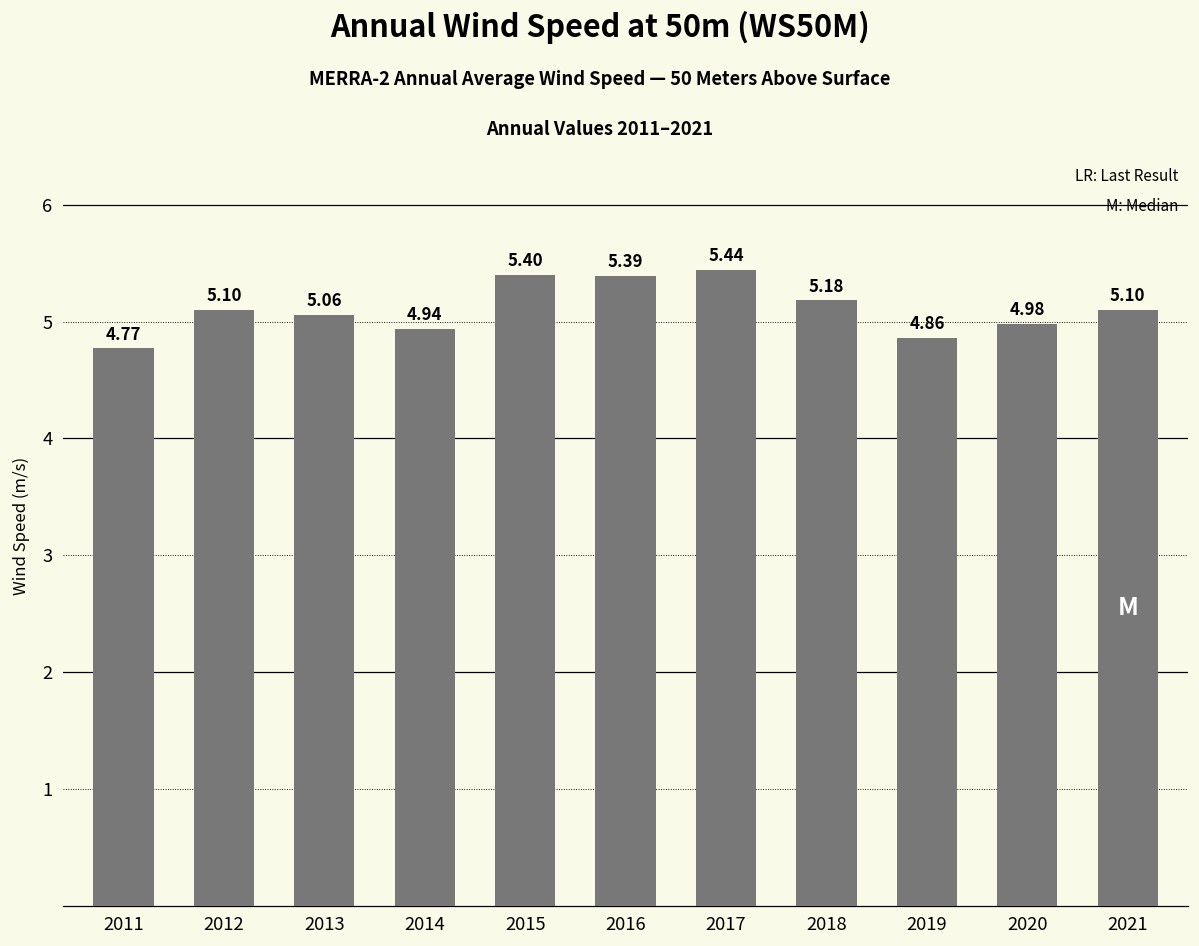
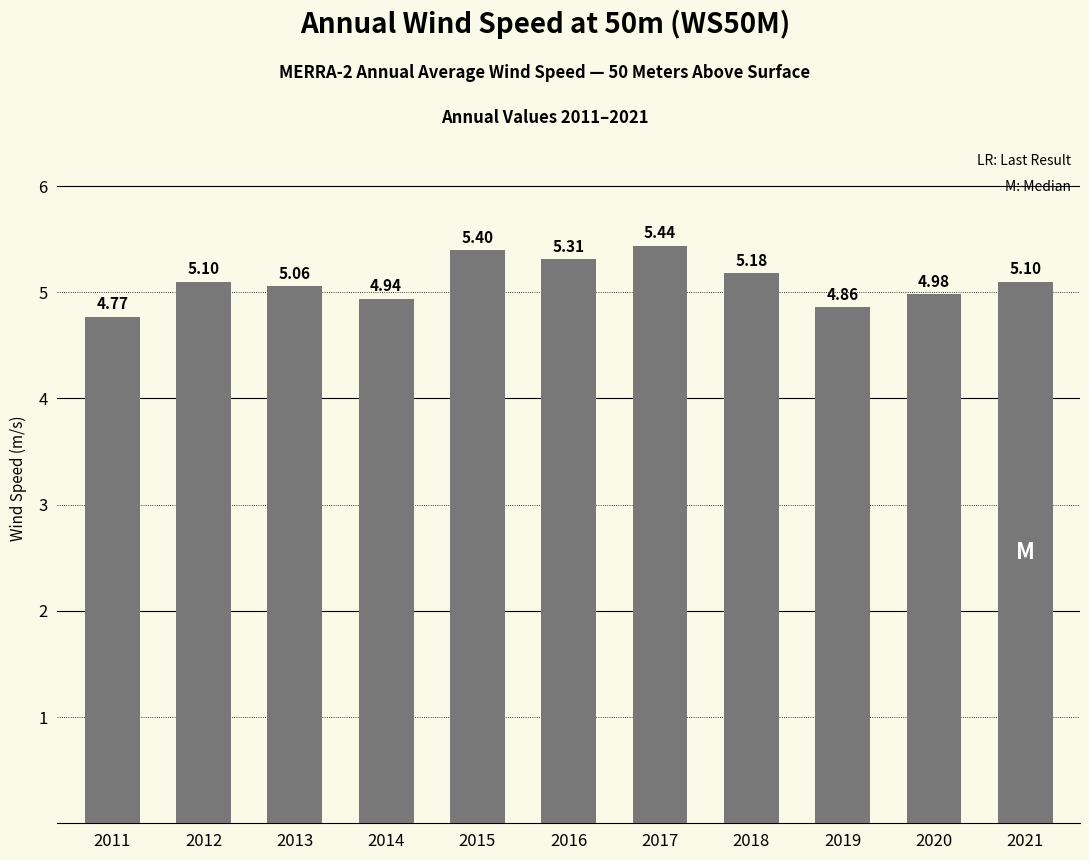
2016: 5.39 -> 5.31
